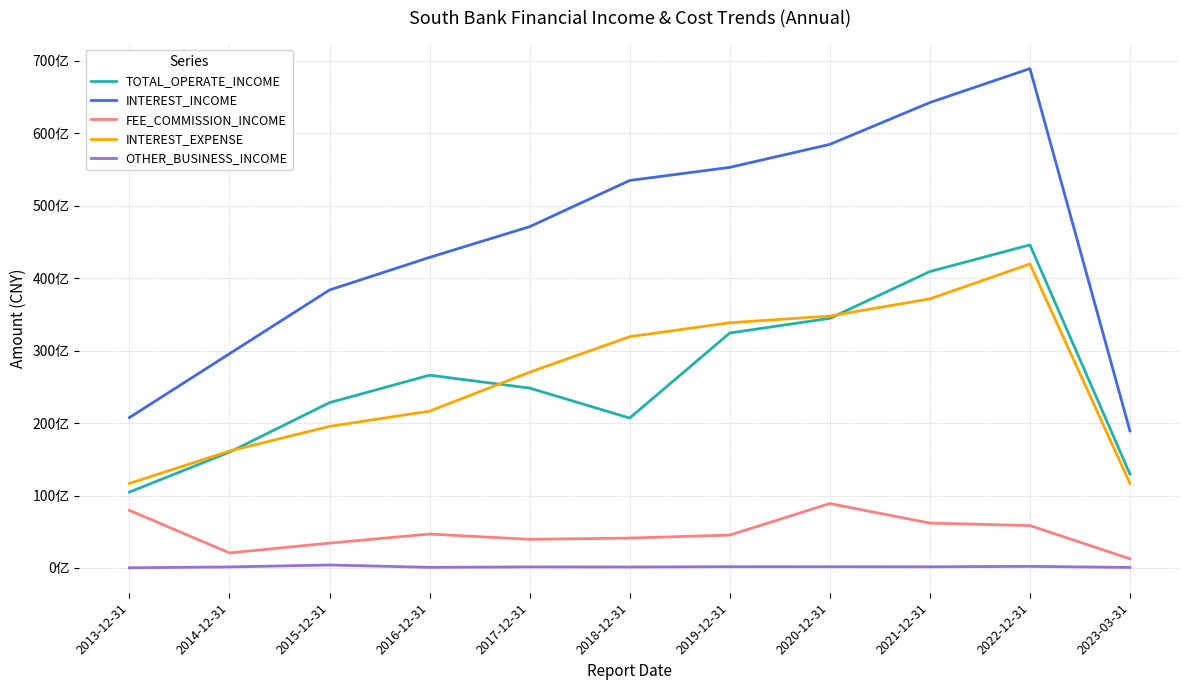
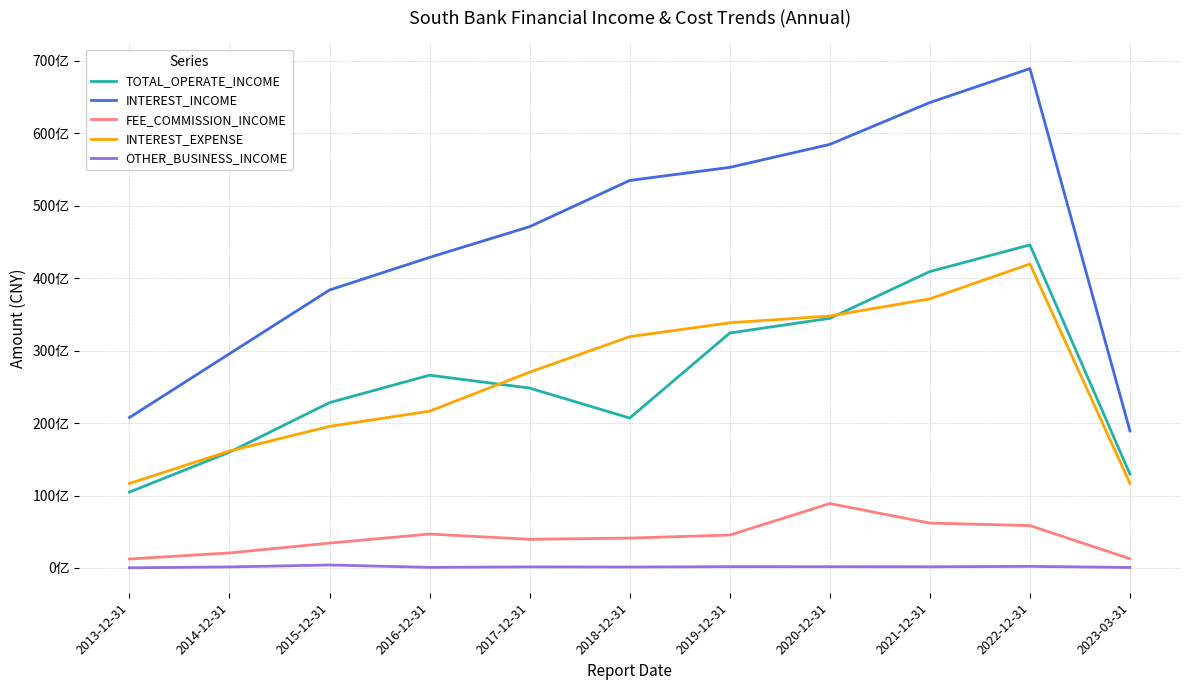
FEE_COMMISSION_INCOME, 2013-12-31: 80亿 -> 10亿
